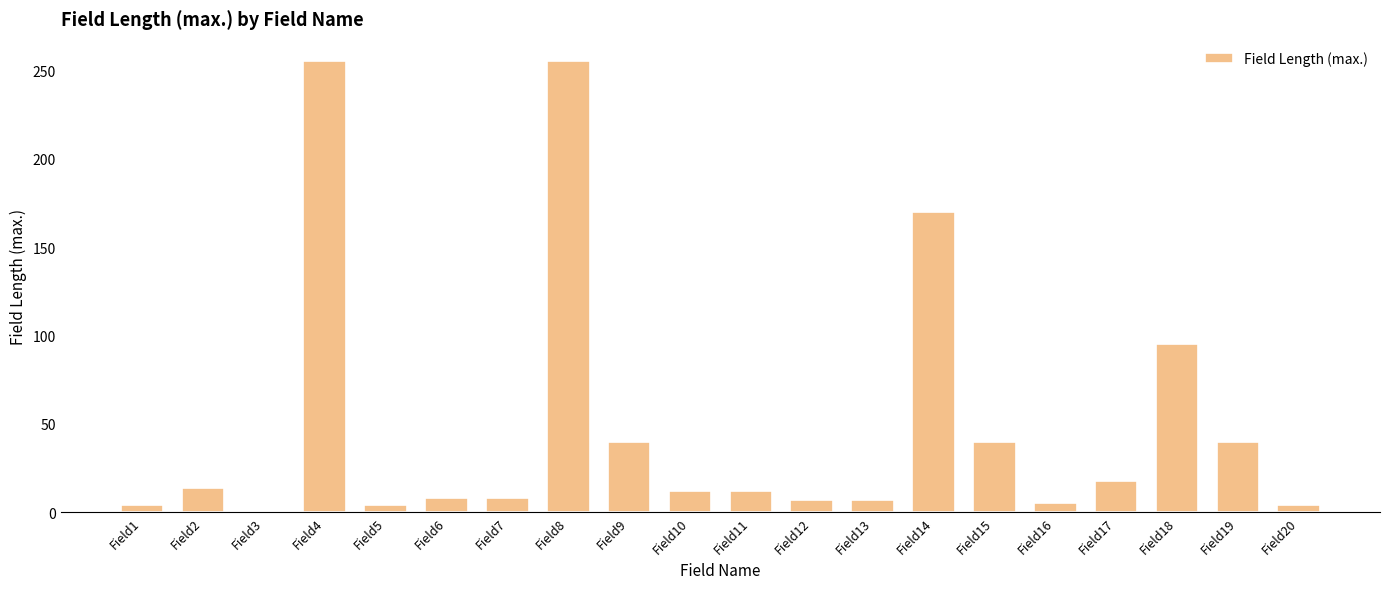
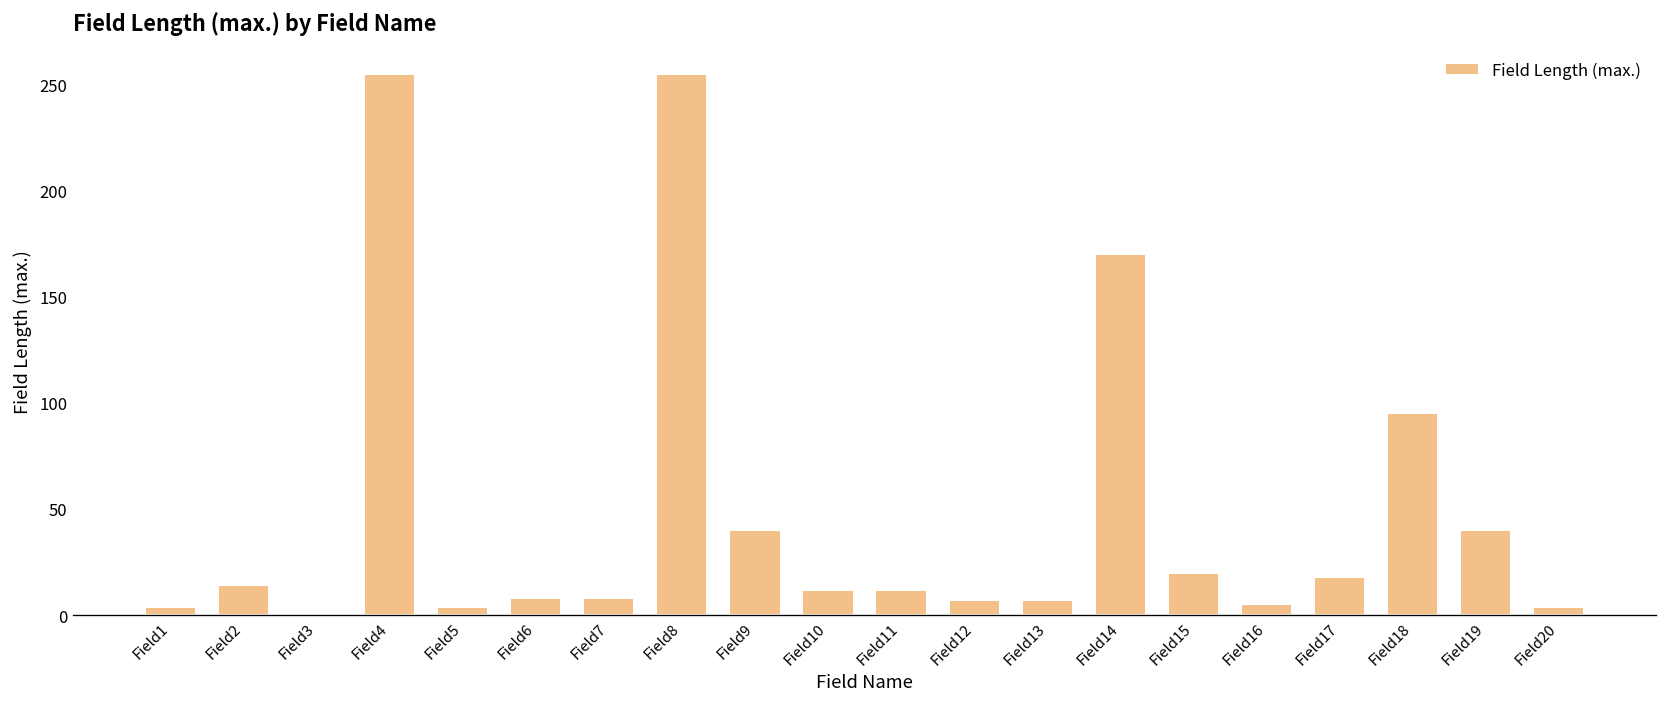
Field15: 40 -> 20
